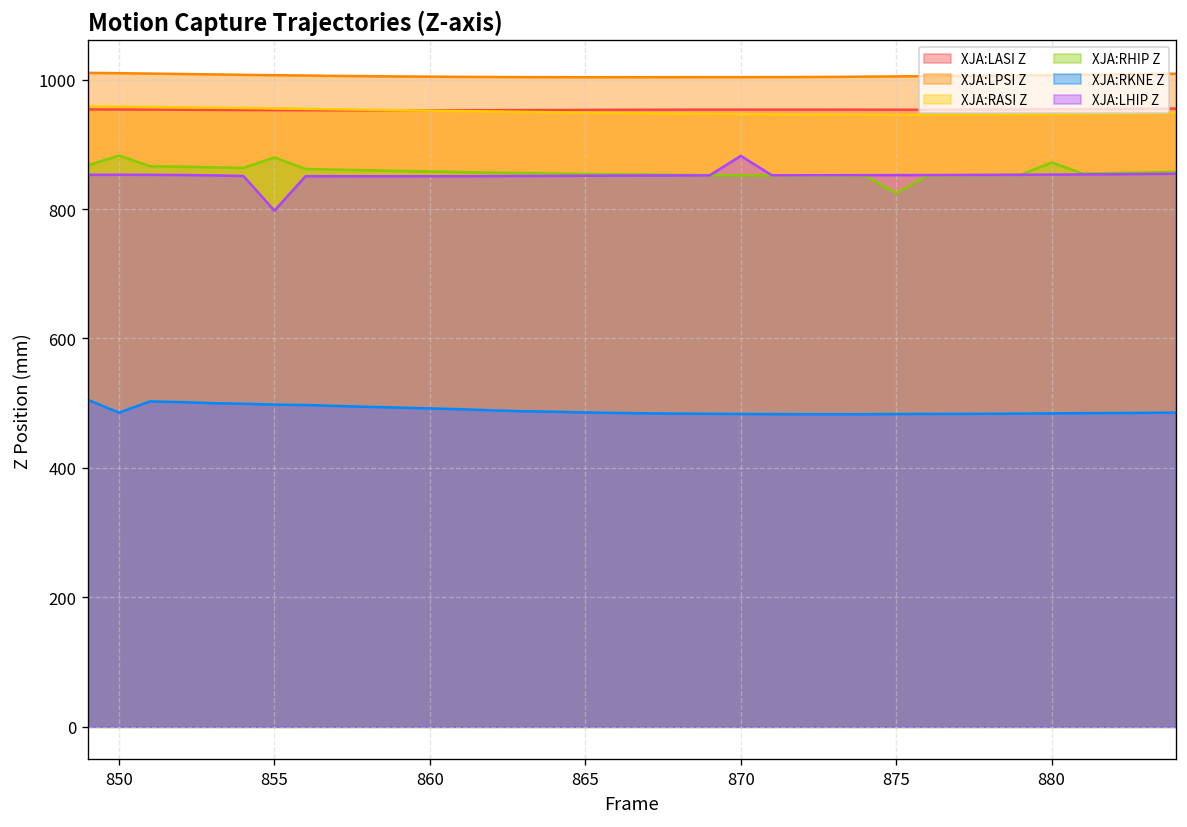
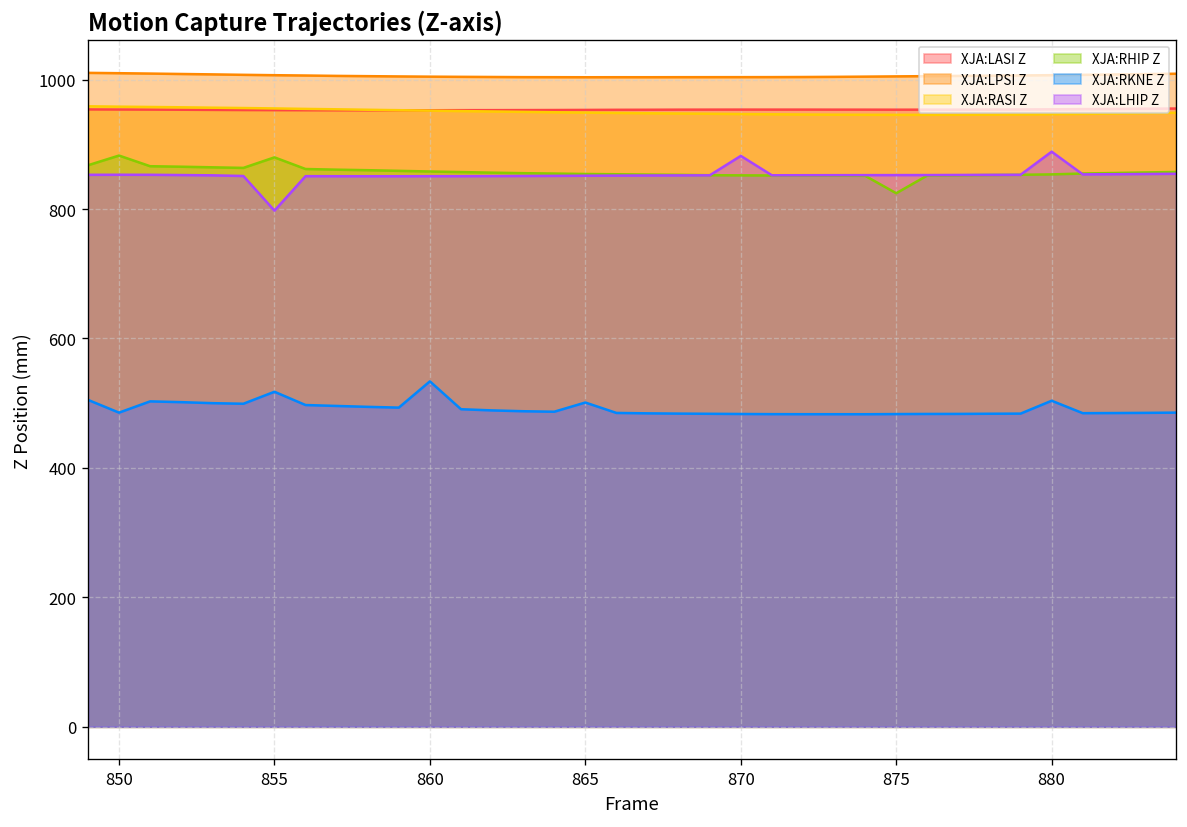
XJA:RKNE Z, 855: 500 -> 520
XJA:RKNE Z, 860: 490 -> 530
XJA:RKNE Z, 865: 490 -> 500
XJA:RHIP Z, 880: 870 -> 850
XJA:RKNE Z, 880: 480 -> 500
XJA:LHIP Z, 880: 850 -> 890
